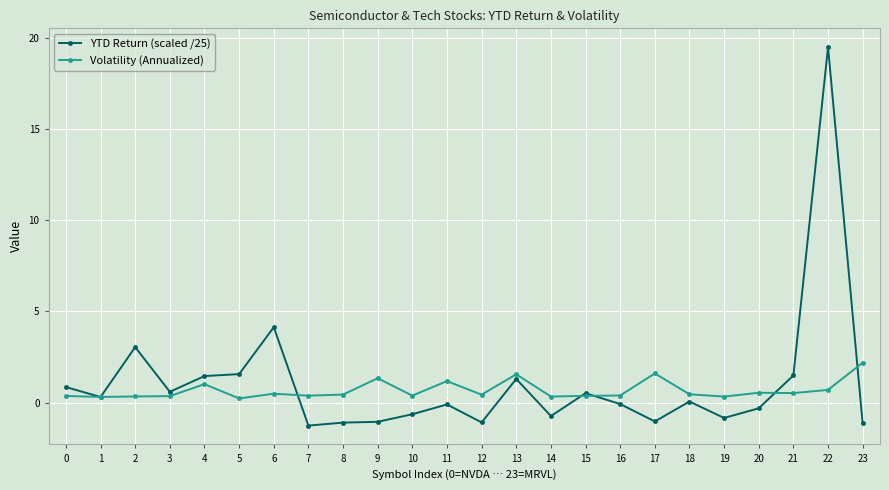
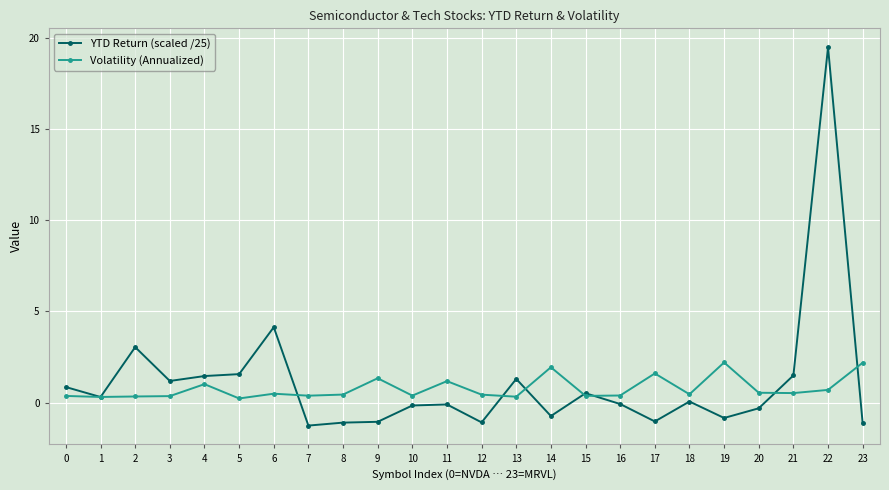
YTD Return (scaled /25), 3: 0.6 -> 1.2
YTD Return (scaled /25), 10: -0.6 -> -0.2
Volatility (Annualized), 13: 1.5 -> 0.3
Volatility (Annualized), 14: 0.3 -> 1.9
Volatility (Annualized), 19: 0.3 -> 2.2
